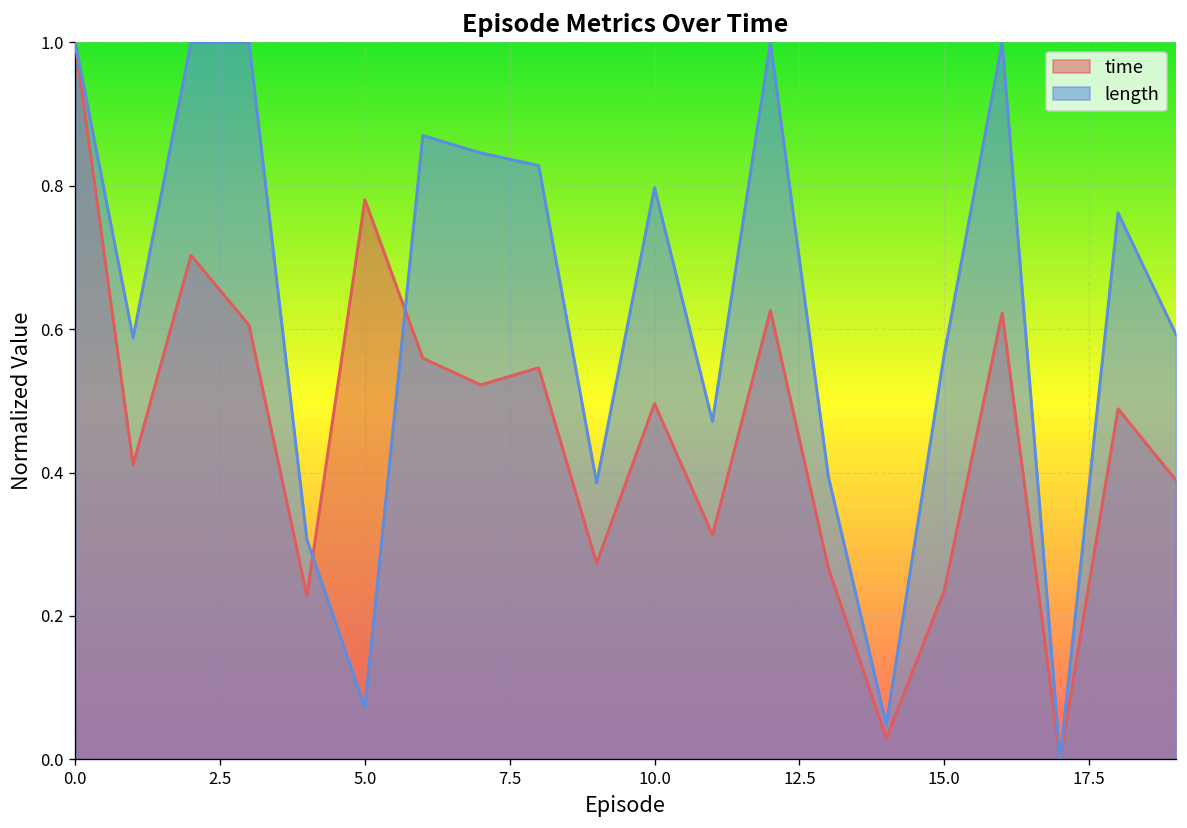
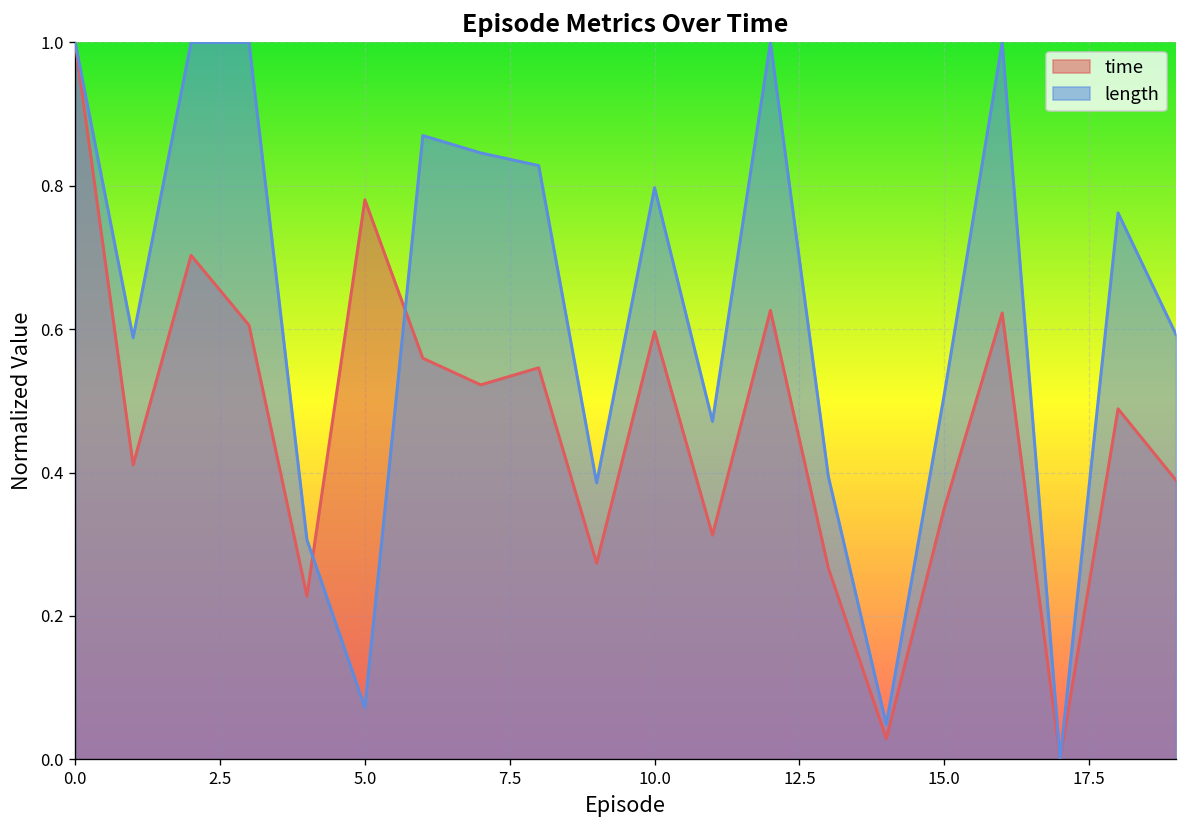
time, 10.0: 0.50 -> 0.60
time, 15.0: 0.24 -> 0.35
length, 15.0: 0.56 -> 0.51
